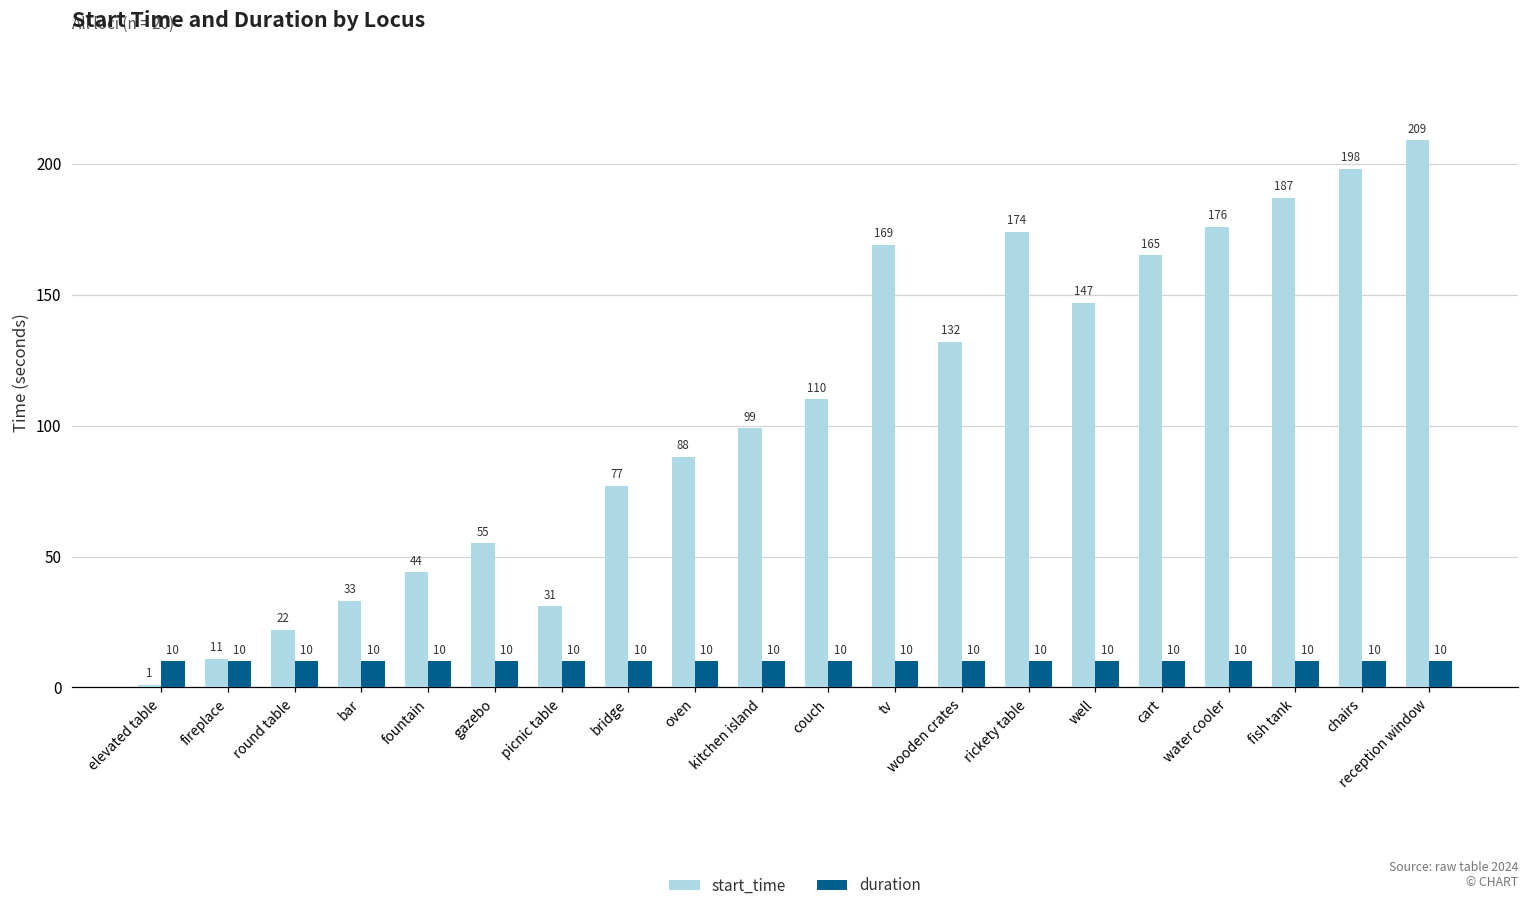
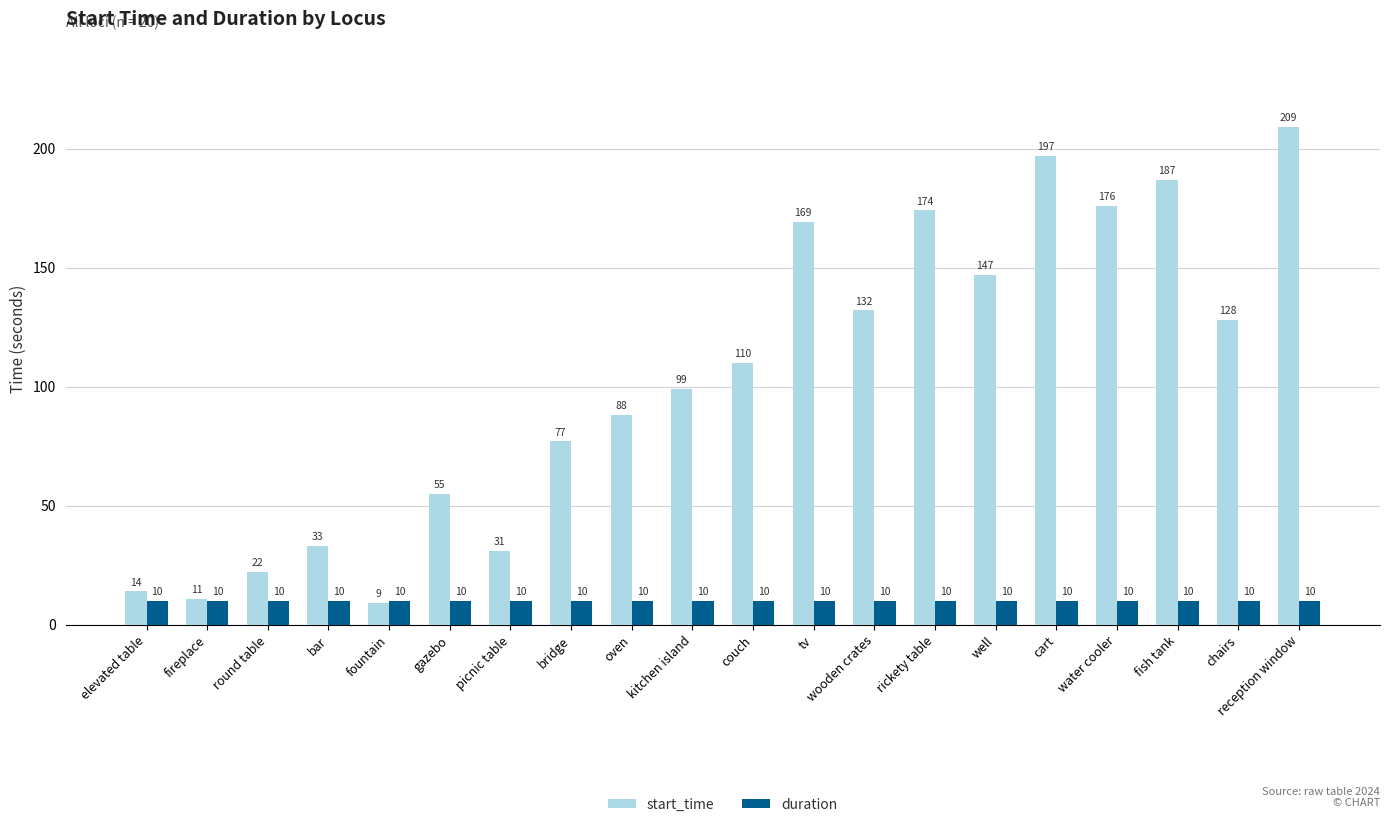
start_time, elevated table: 1 -> 14
start_time, fountain: 44 -> 9
start_time, cart: 165 -> 197
start_time, chairs: 198 -> 128
